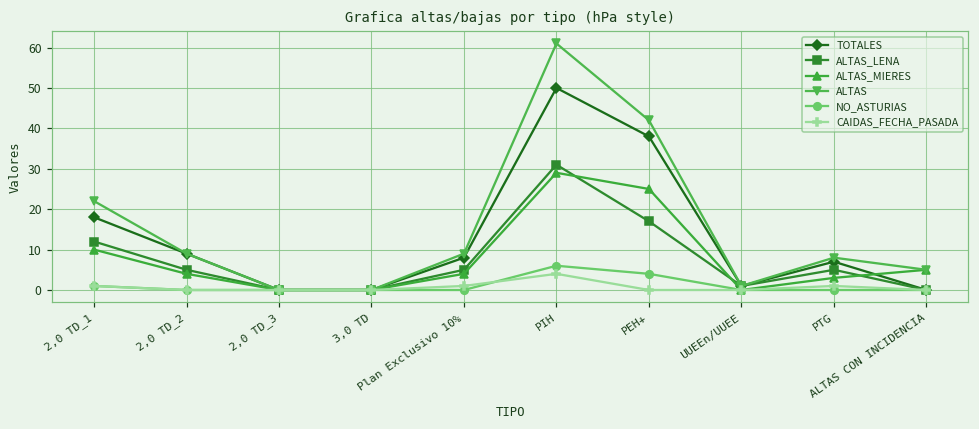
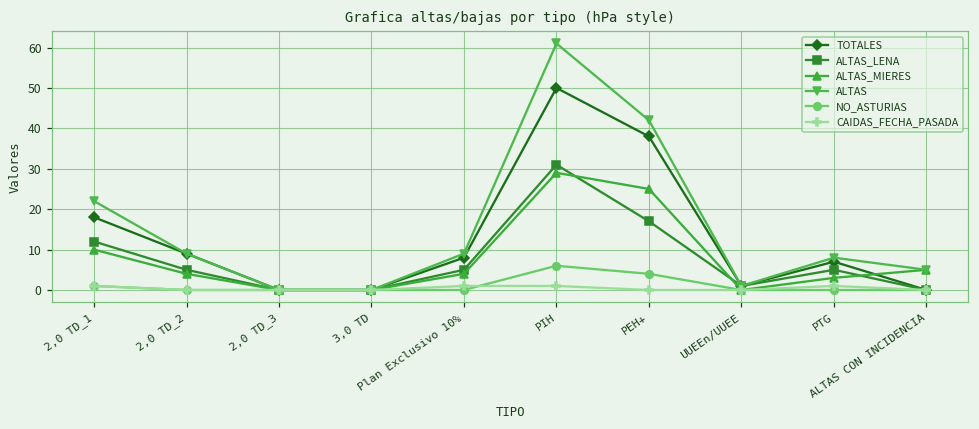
CAIDAS_FECHA_PASADA, PIH: 4 -> 1
